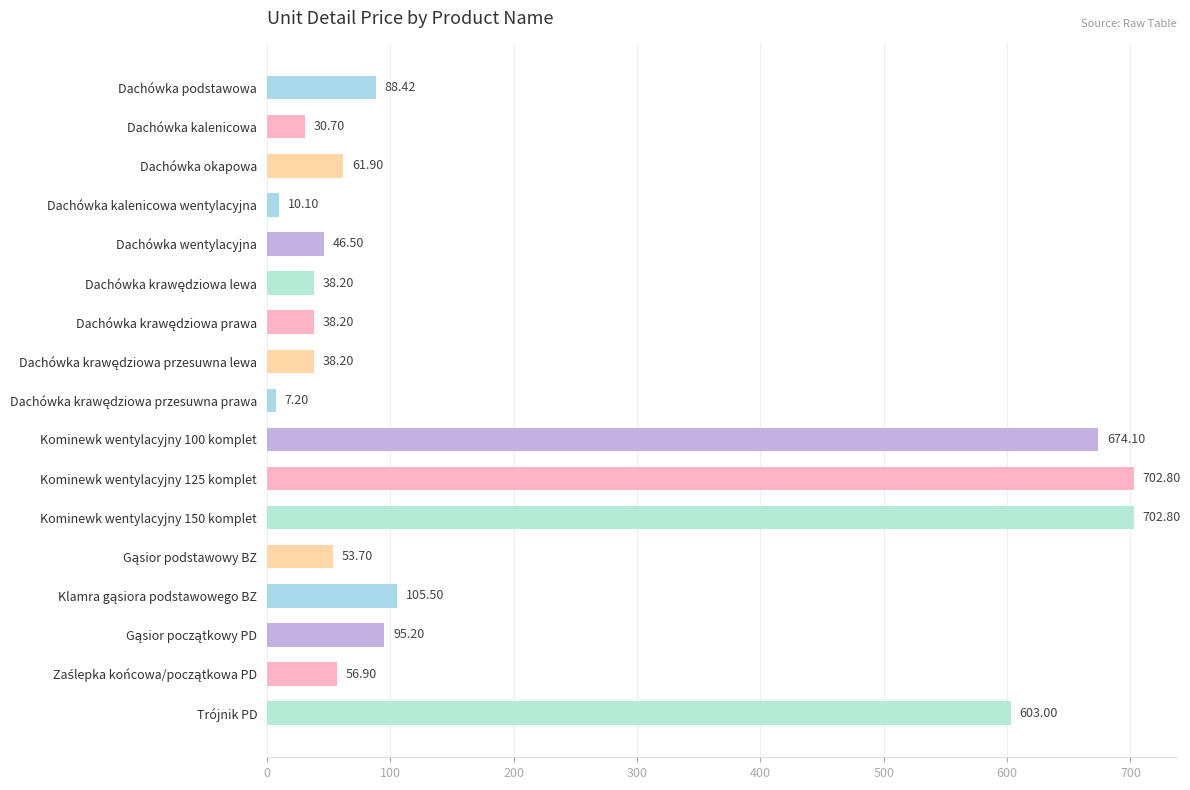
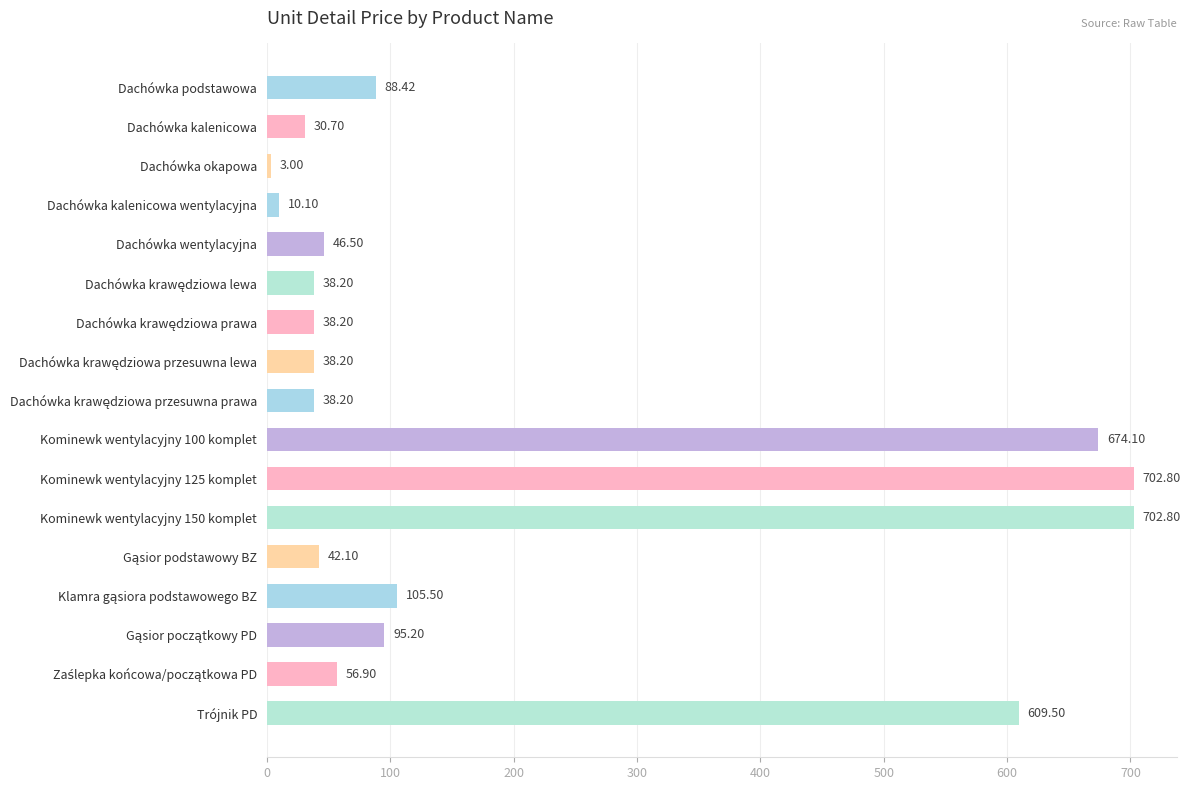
Dachówka okapowa: 61.90 -> 3.00
Dachówka krawędziowa przesuwna prawa: 7.20 -> 38.20
Gąsior podstawowy BZ: 53.70 -> 42.10
Trójnik PD: 603.00 -> 609.50
